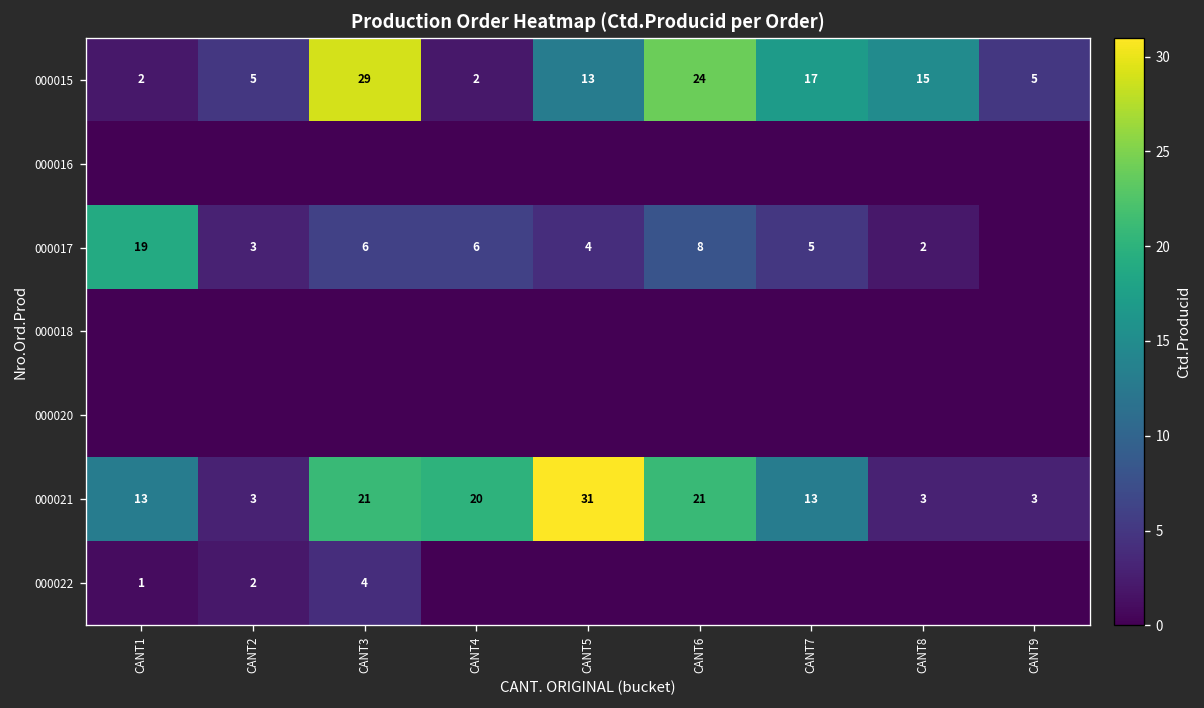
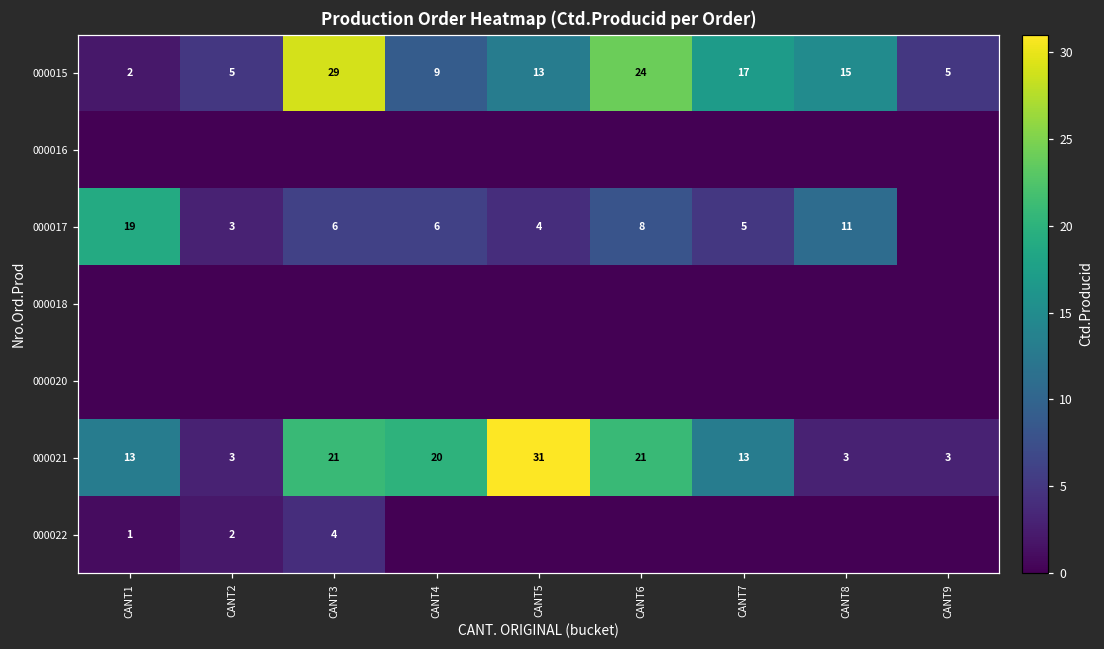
000015, CANT4: 2 -> 9
000017, CANT8: 2 -> 11
